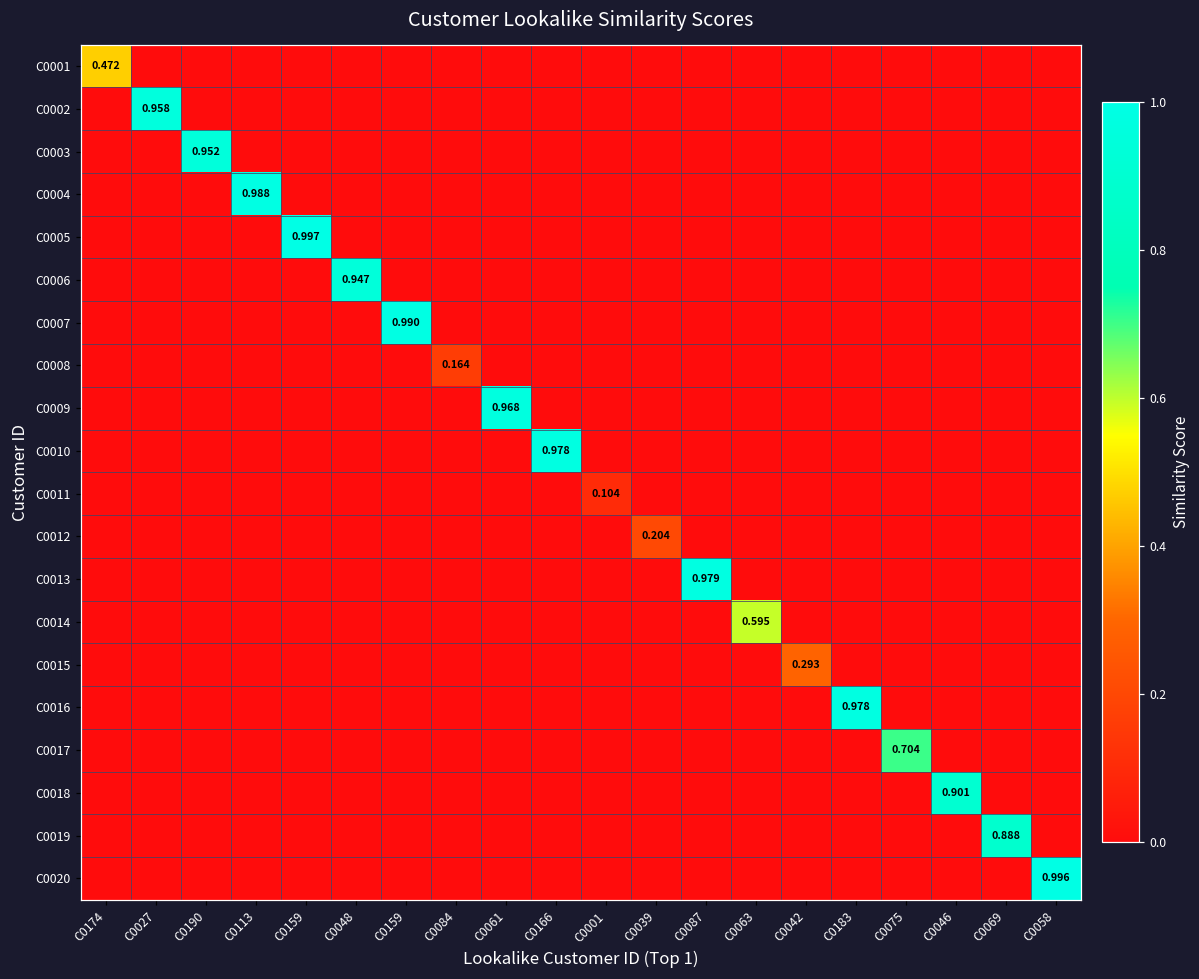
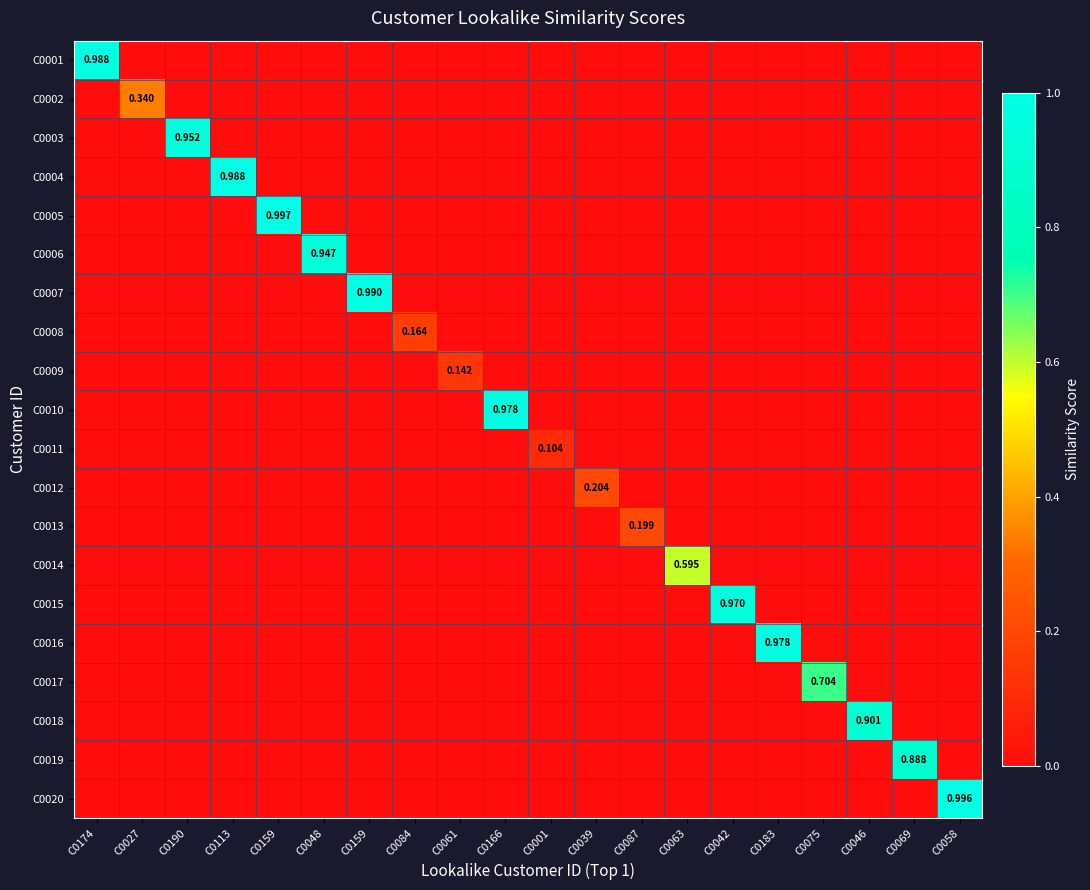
C0001, C0174: 0.472 -> 0.988
C0002, C0027: 0.958 -> 0.340
C0009, C0061: 0.968 -> 0.142
C0013, C0087: 0.979 -> 0.199
C0015, C0042: 0.293 -> 0.970
